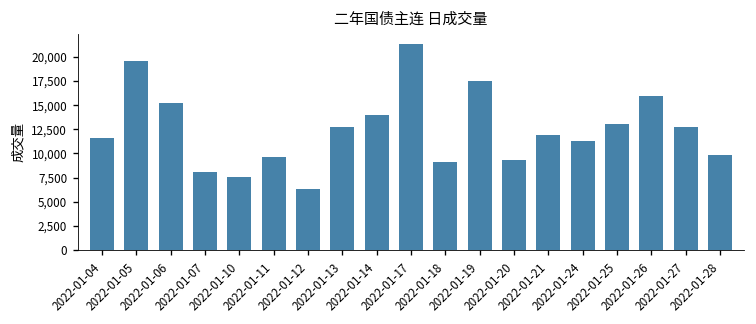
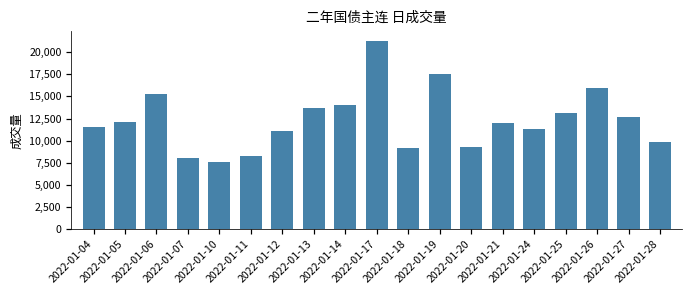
2022-01-05: 20,000 -> 12,000
2022-01-11: 10,000 -> 8,000
2022-01-12: 6,000 -> 11,000
2022-01-13: 13,000 -> 14,000
